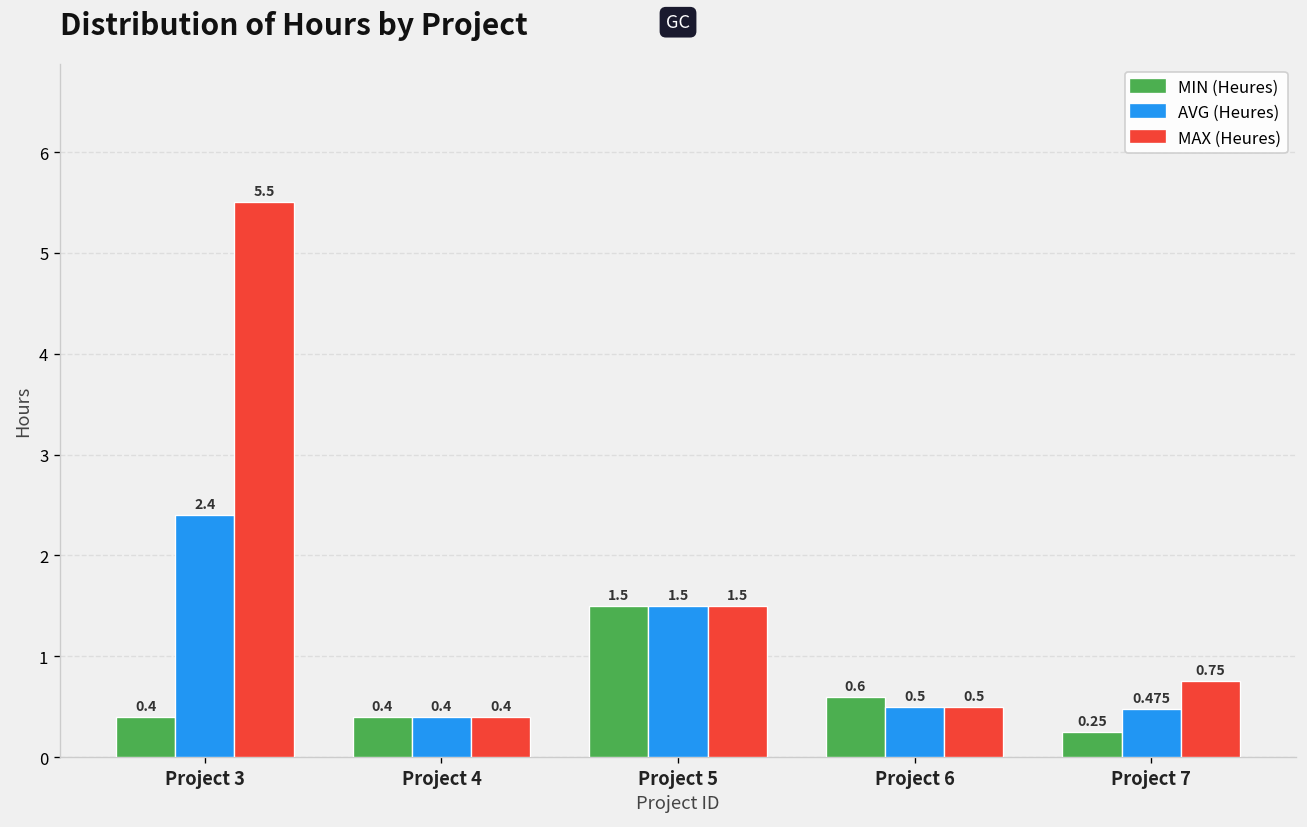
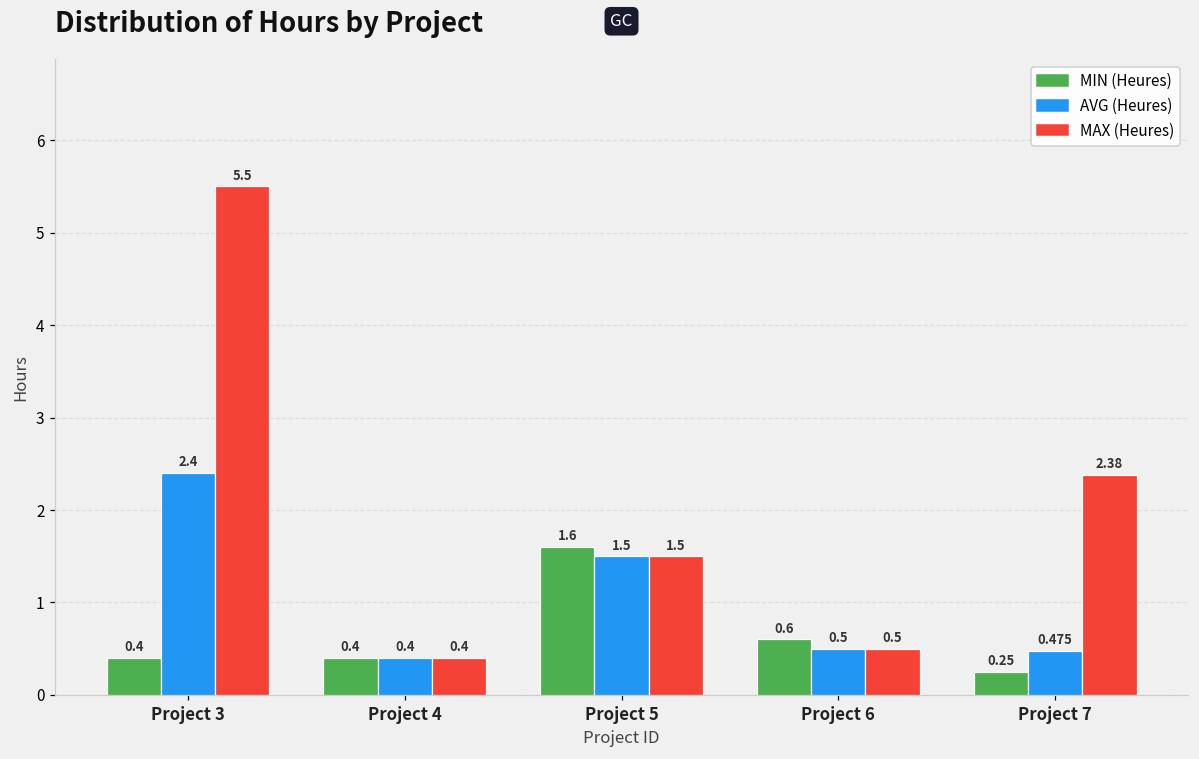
MIN (Heures), Project 5: 1.5 -> 1.6
MAX (Heures), Project 7: 0.75 -> 2.38
